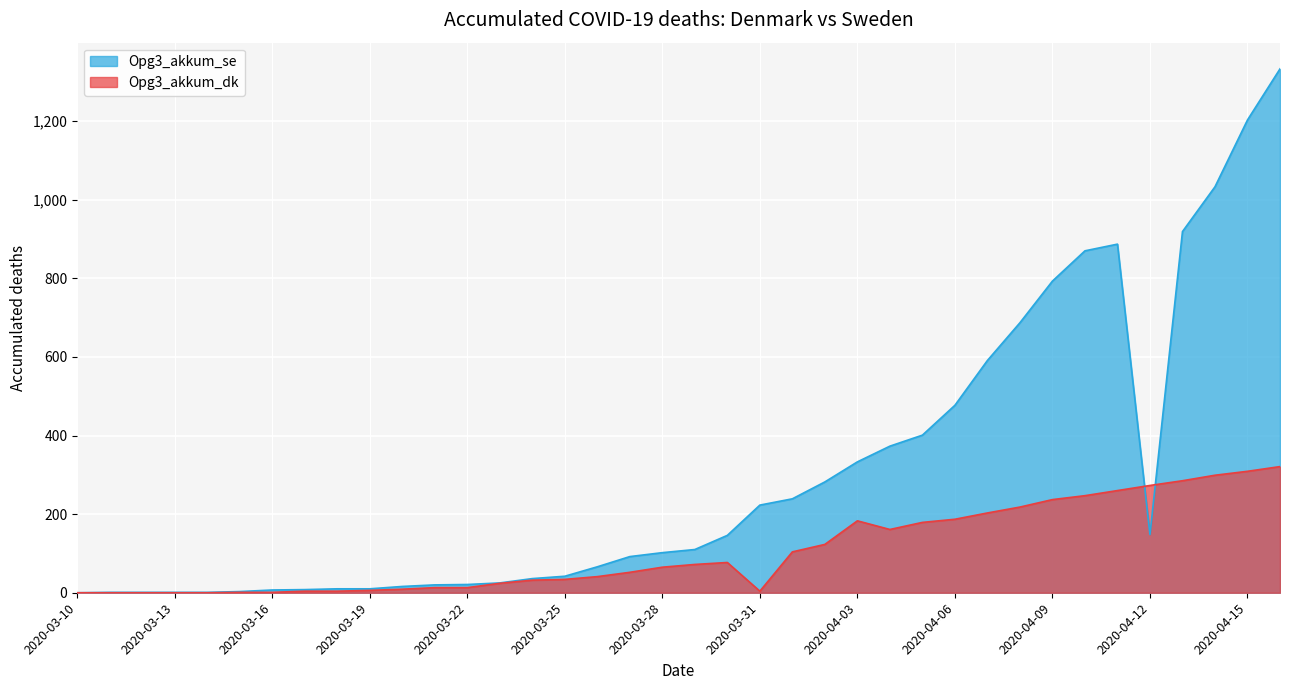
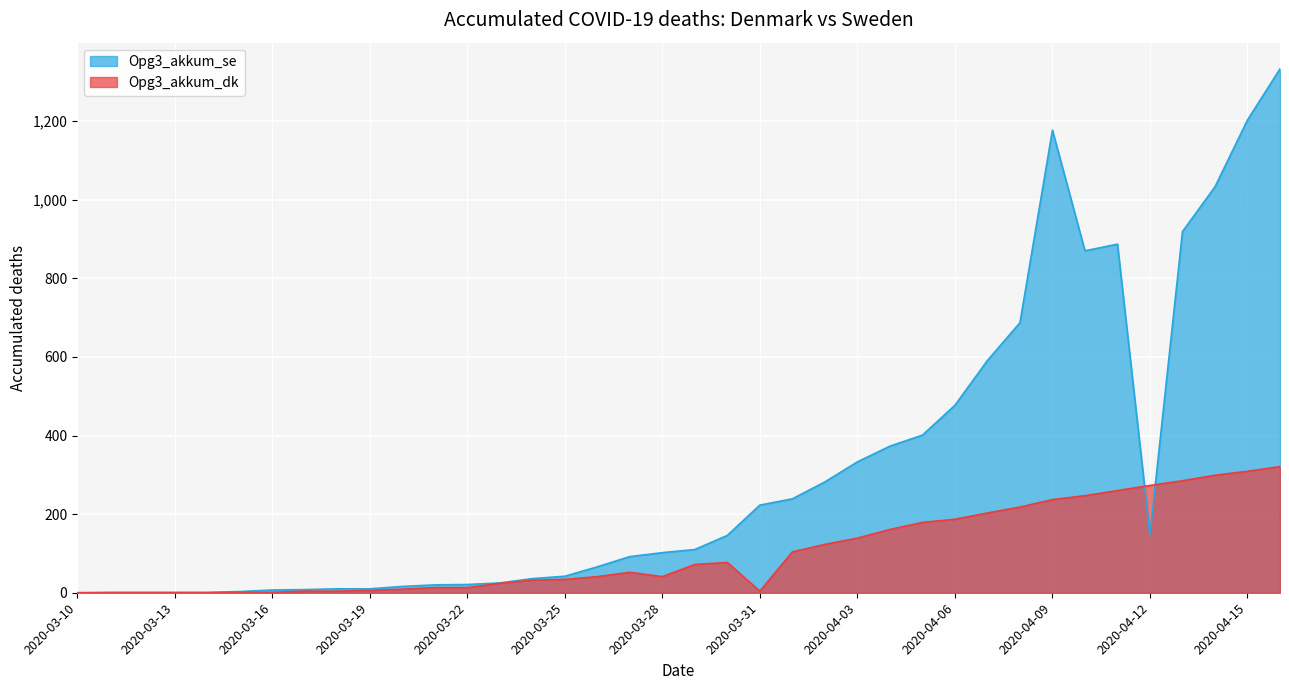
Opg3_akkum_dk, 2020-03-28: 70 -> 40
Opg3_akkum_dk, 2020-04-03: 180 -> 140
Opg3_akkum_se, 2020-04-09: 790 -> 1,180
